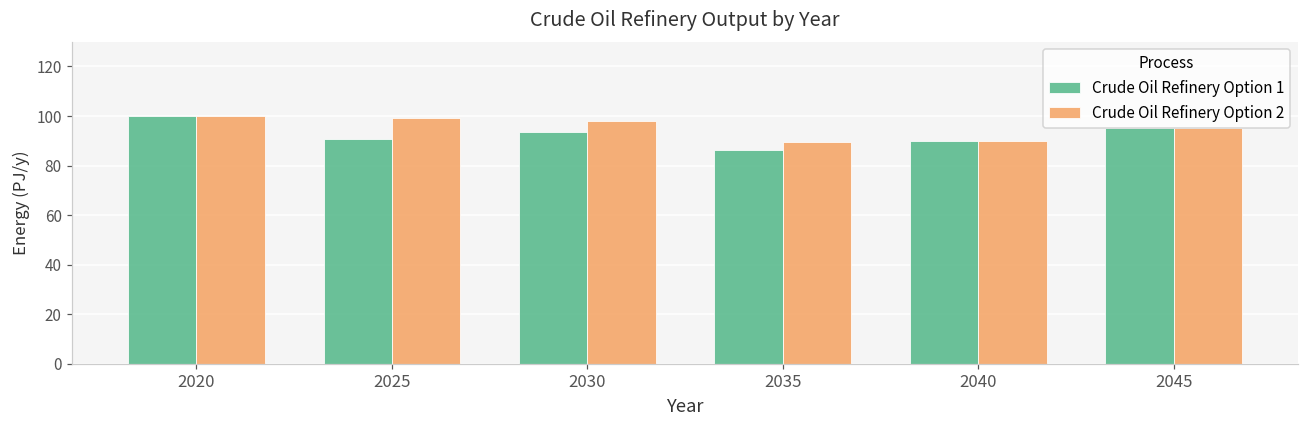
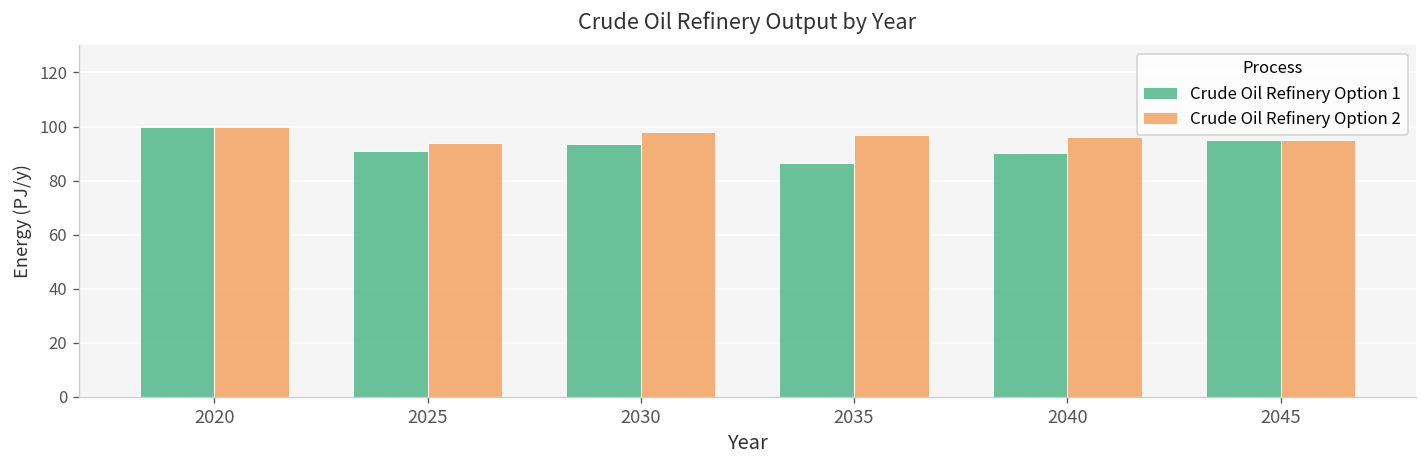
Crude Oil Refinery Option 2, 2025: 99 -> 94
Crude Oil Refinery Option 2, 2035: 89 -> 97
Crude Oil Refinery Option 2, 2040: 90 -> 96
